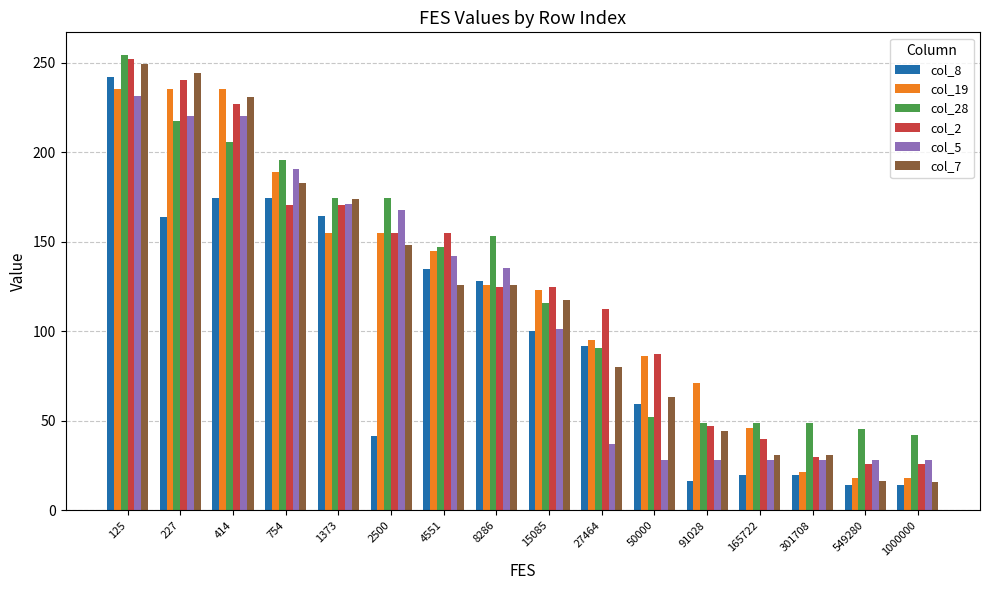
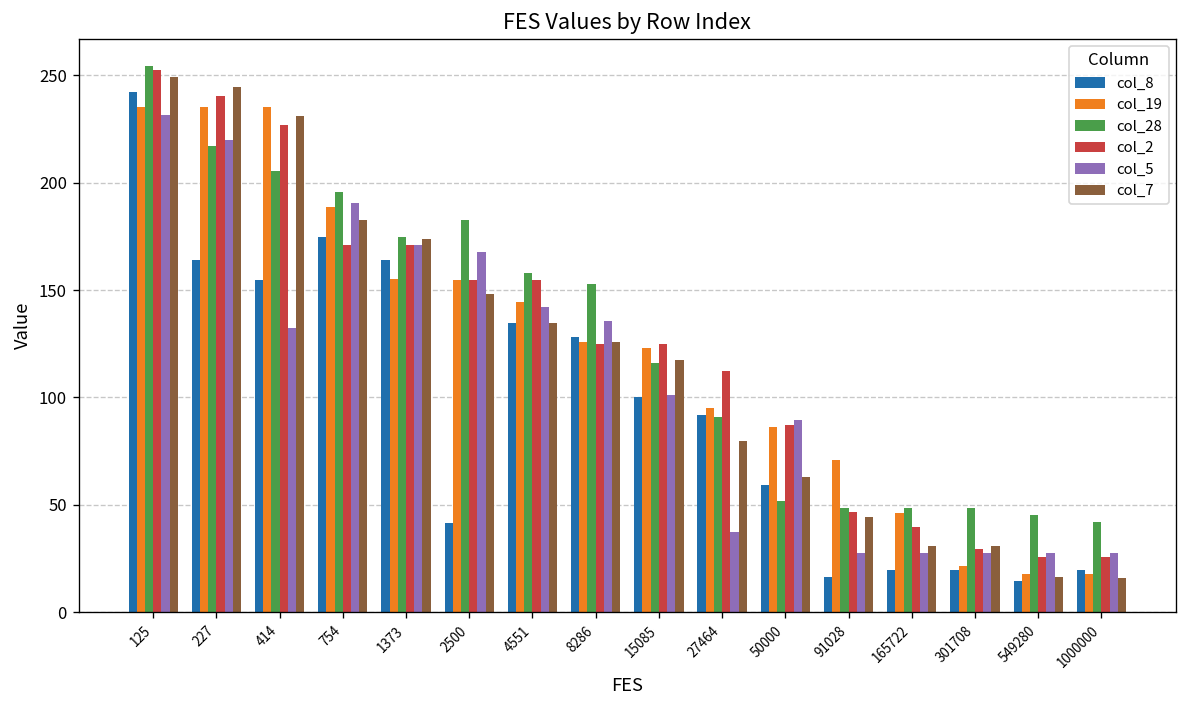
col_8, 414: 175 -> 155
col_5, 414: 220 -> 132
col_28, 2500: 174 -> 183
col_28, 4551: 147 -> 158
col_7, 4551: 126 -> 135
col_5, 50000: 28 -> 90
col_8, 1000000: 14 -> 20
